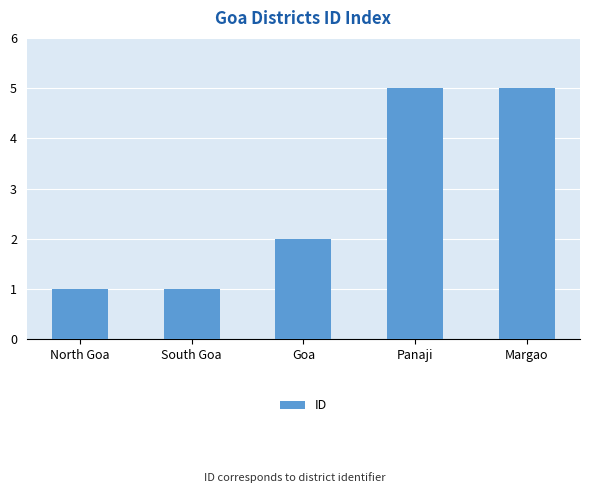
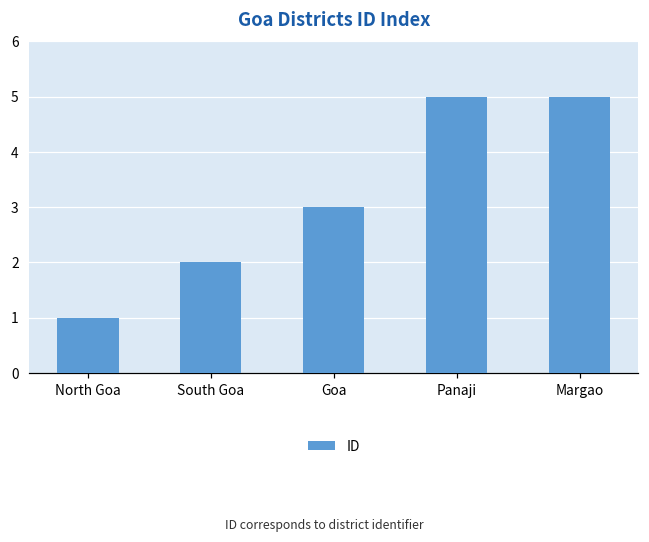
South Goa: 1 -> 2
Goa: 2 -> 3
